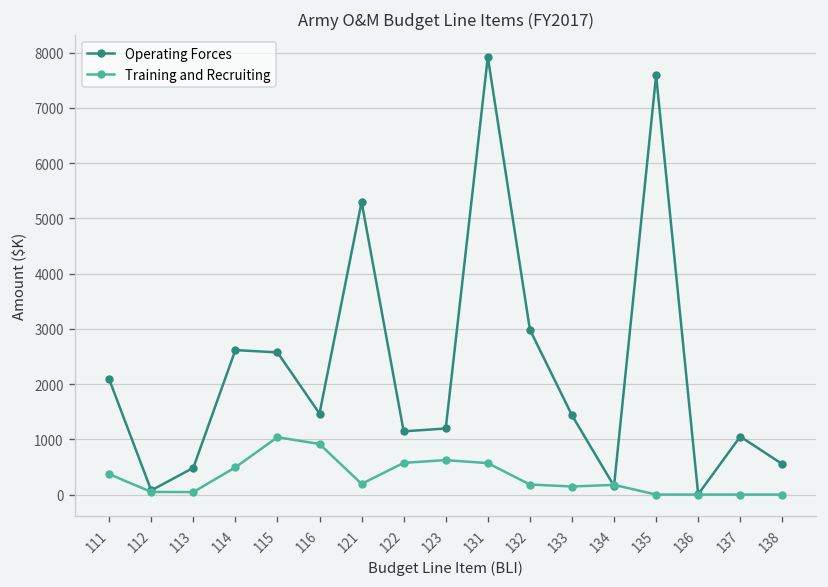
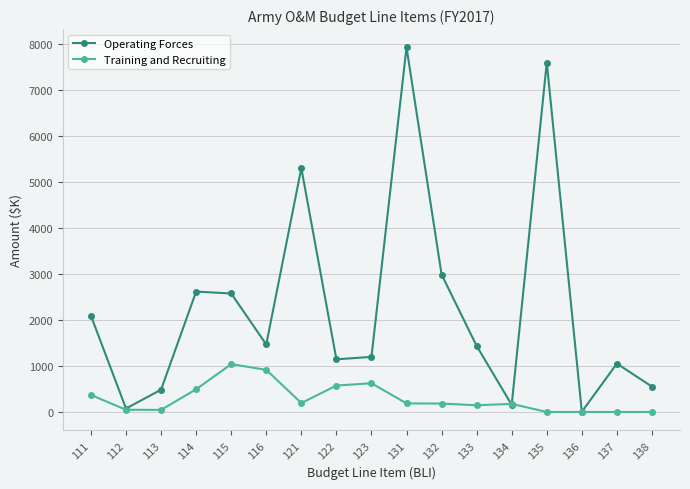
Training and Recruiting, 131: 600 -> 200
